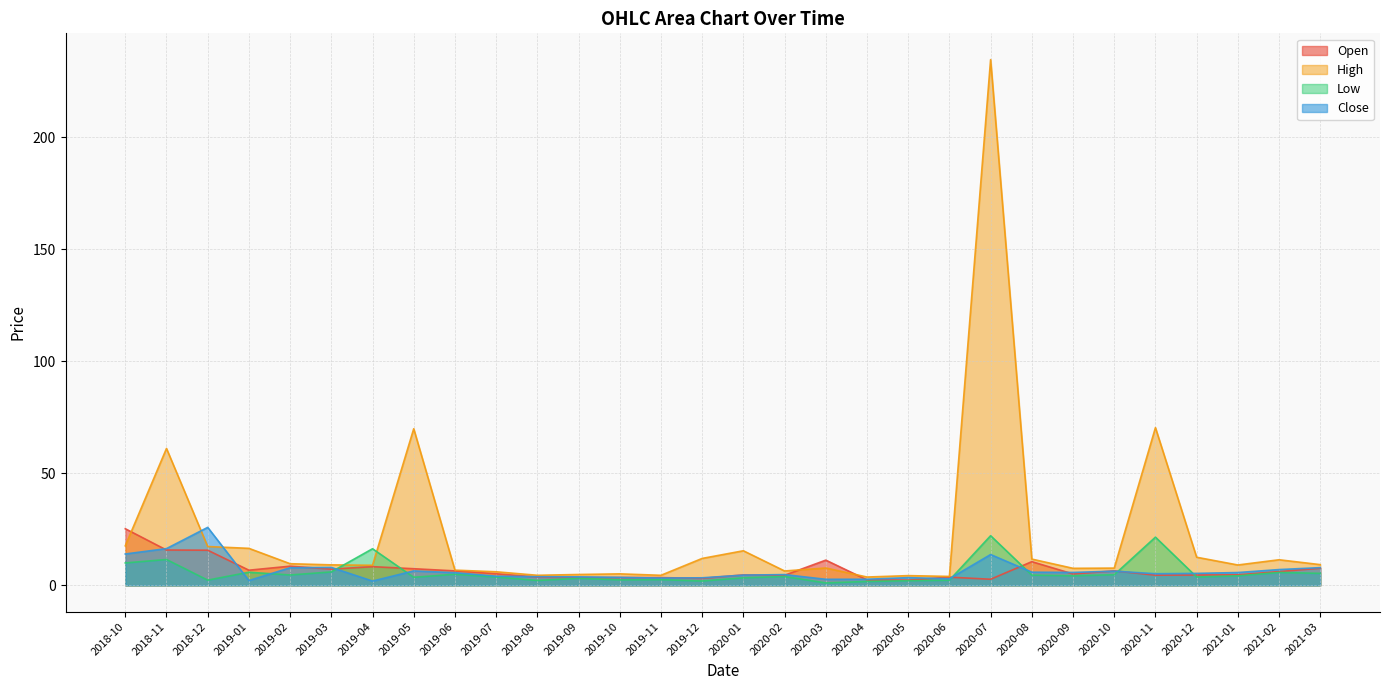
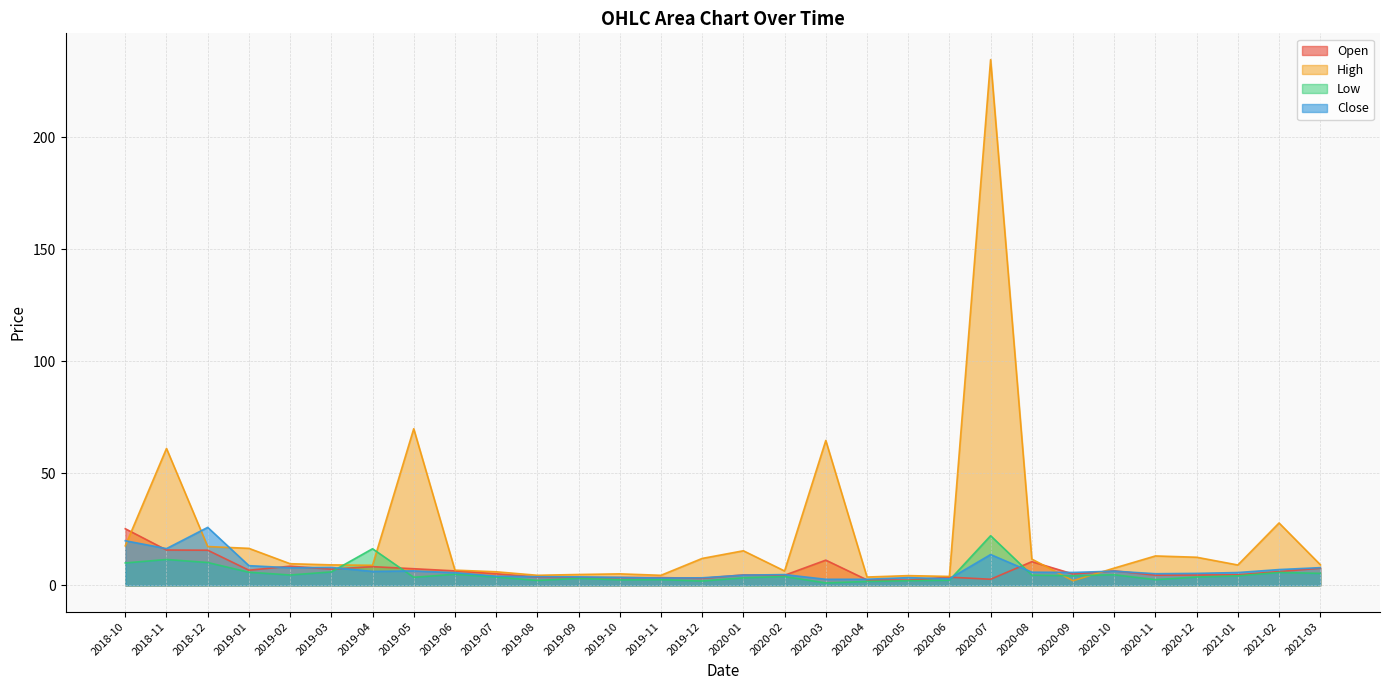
Close, 2018-10: 14 -> 20
Low, 2018-12: 2 -> 10
Close, 2019-01: 2 -> 9
Close, 2019-04: 2 -> 6
High, 2020-03: 8 -> 65
High, 2020-09: 8 -> 2
High, 2020-11: 70 -> 13
Low, 2020-11: 22 -> 3
High, 2021-02: 11 -> 28
